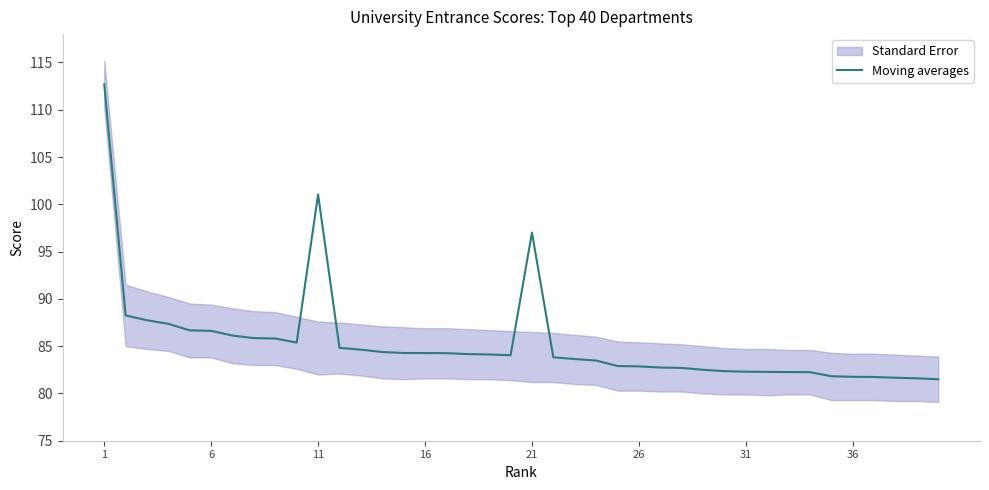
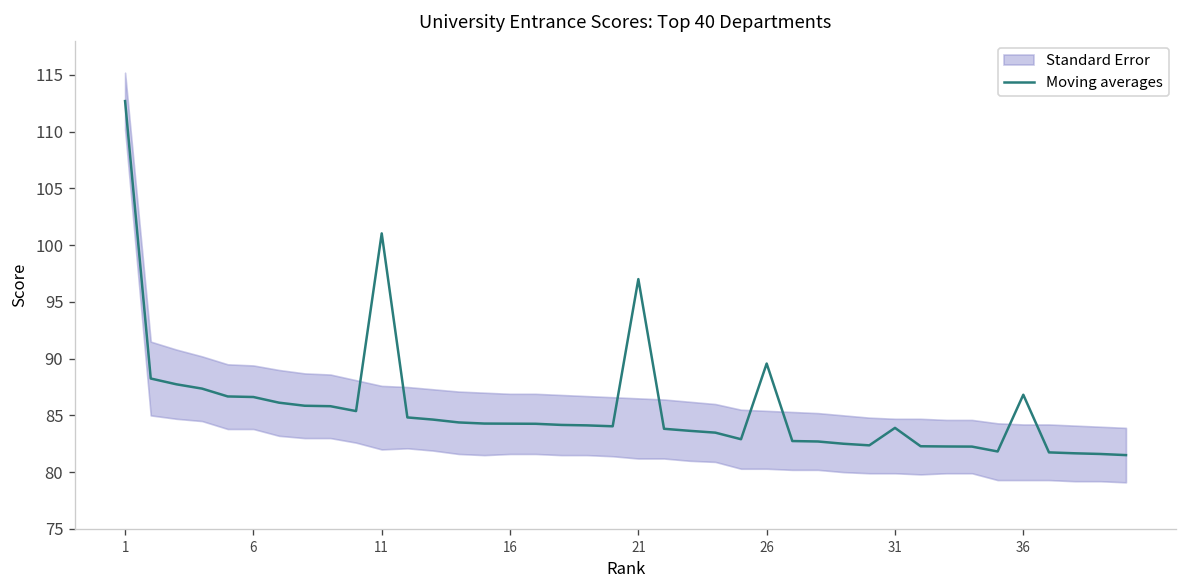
Moving averages, 26: 83 -> 90
Moving averages, 31: 82 -> 84
Moving averages, 36: 82 -> 87
